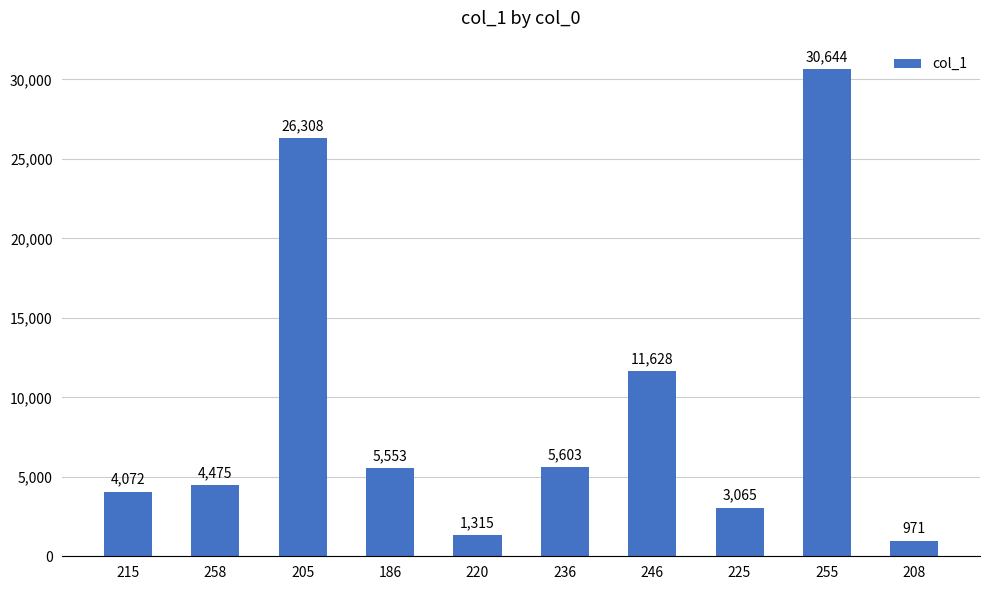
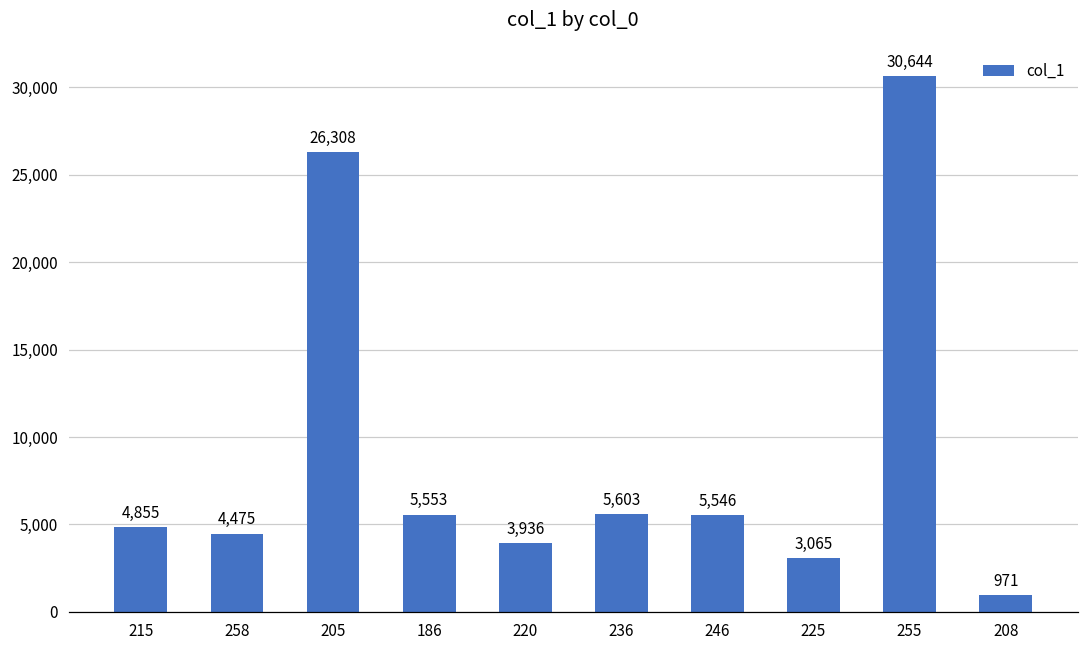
215: 4,072 -> 4,855
220: 1,315 -> 3,936
246: 11,628 -> 5,546
